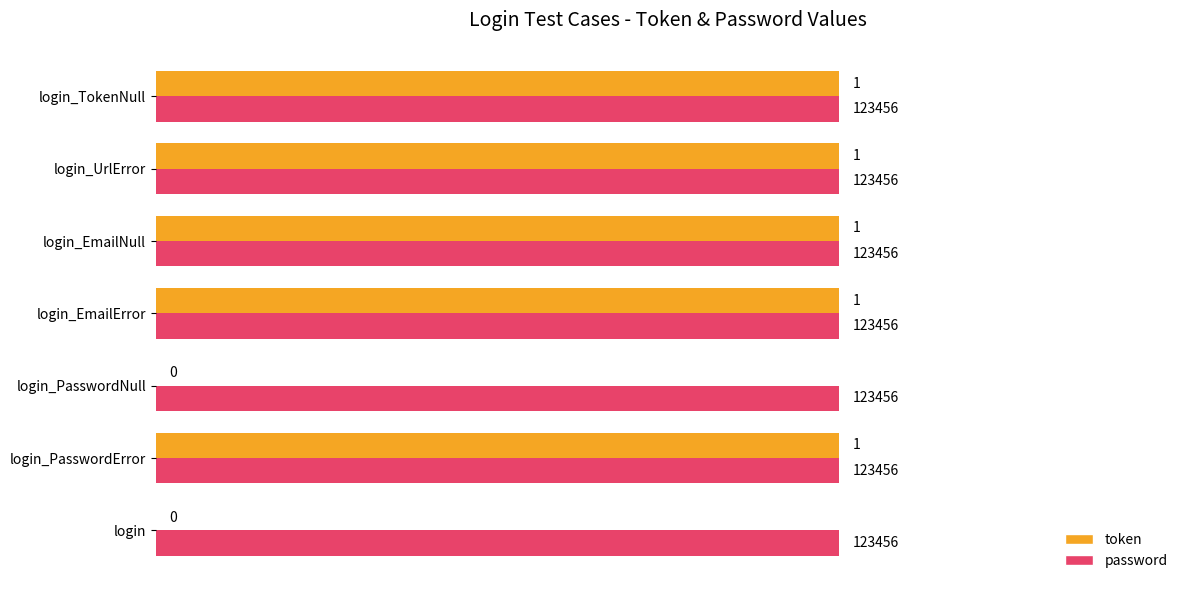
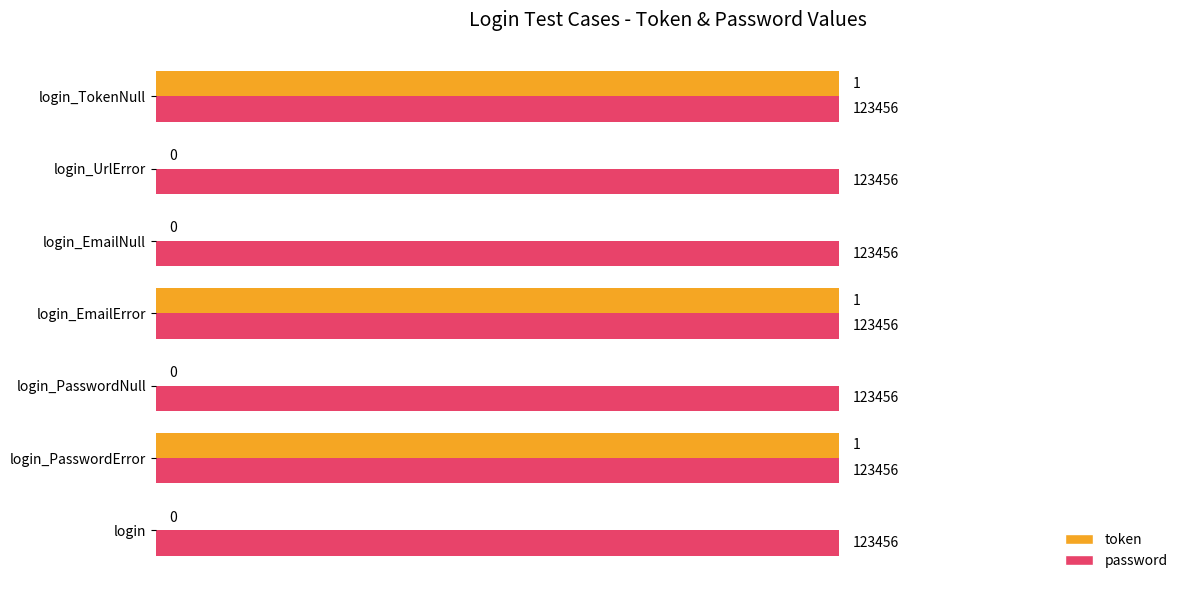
token, login_UrlError: 1 -> 0
token, login_EmailNull: 1 -> 0
